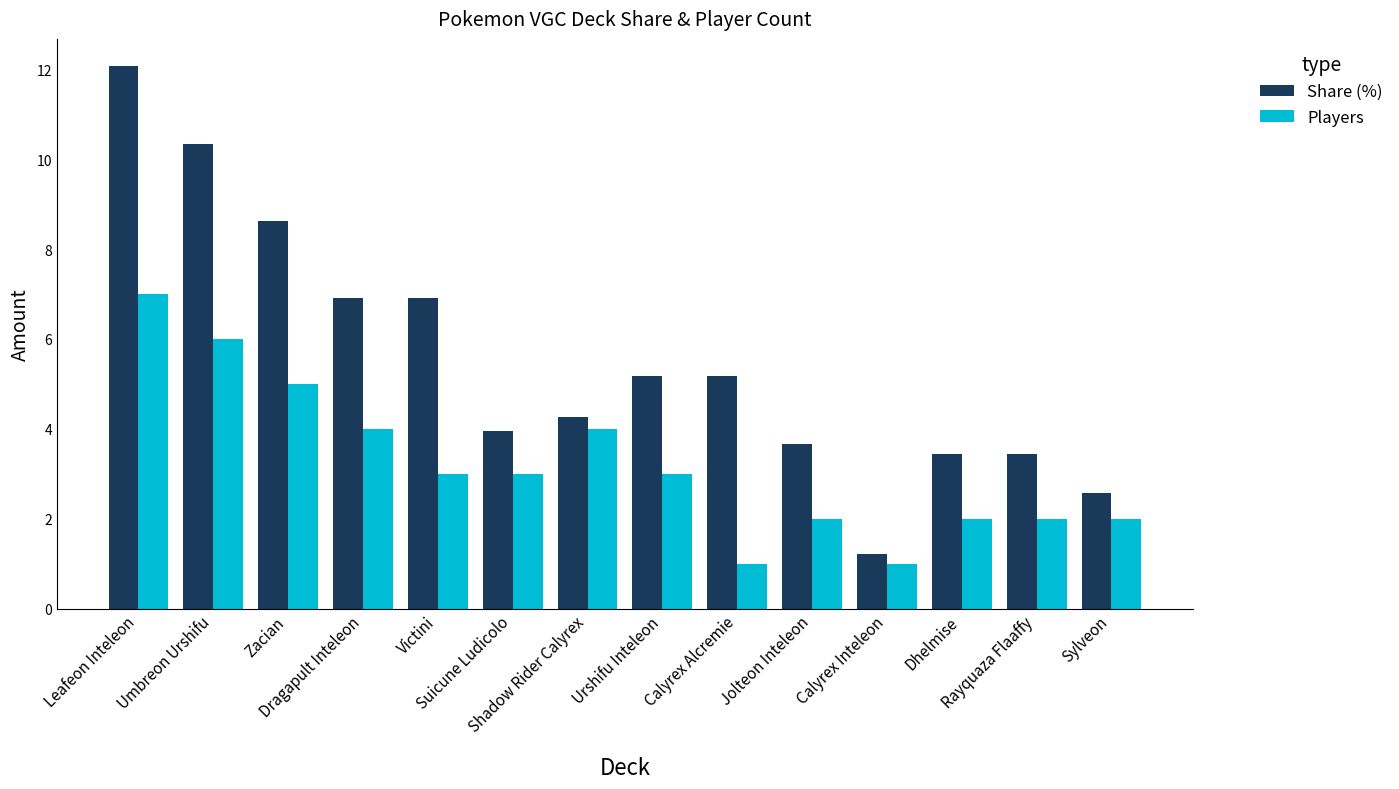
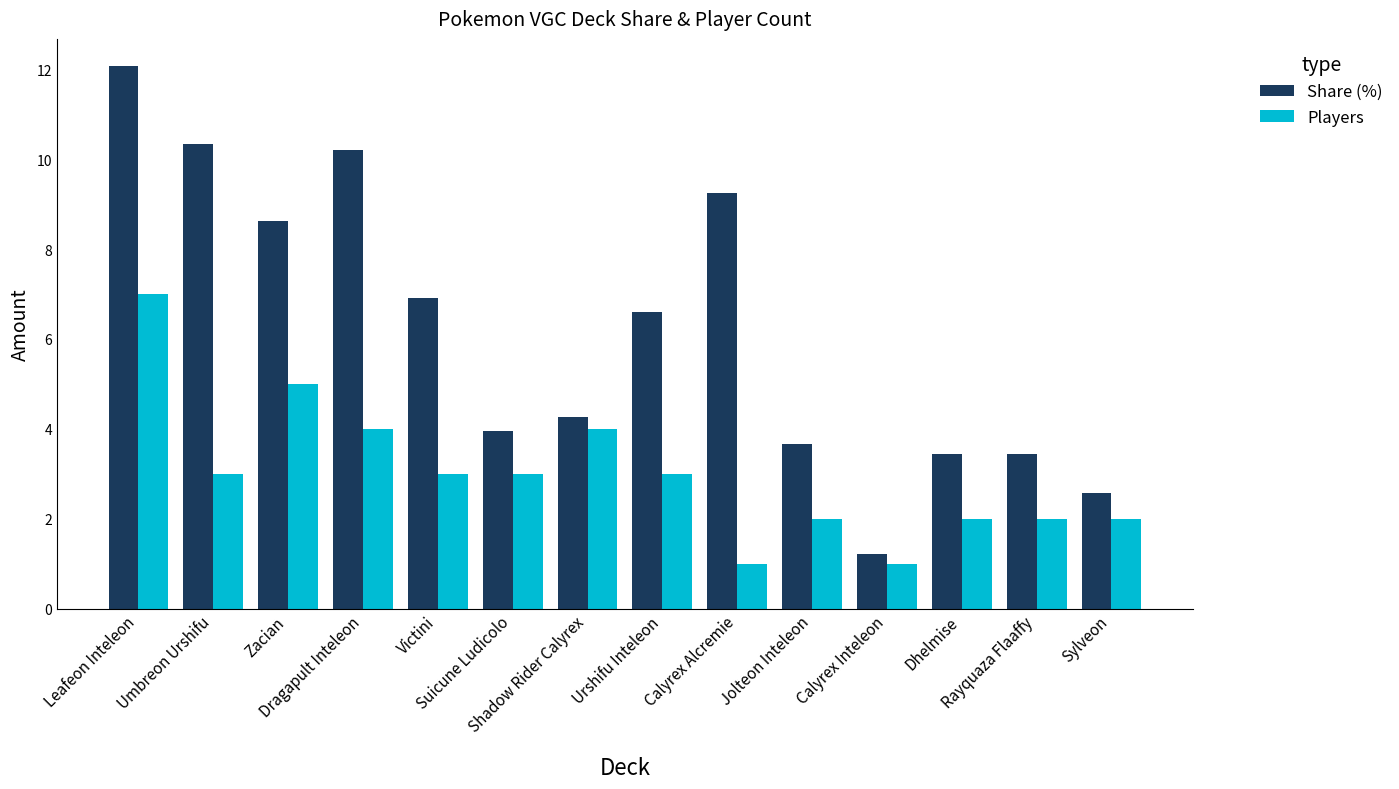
Players, Umbreon Urshifu: 6 -> 3
Share (%), Dragapult Inteleon: 6.9 -> 10.2
Share (%), Urshifu Inteleon: 5.2 -> 6.6
Share (%), Calyrex Alcremie: 5.2 -> 9.3
